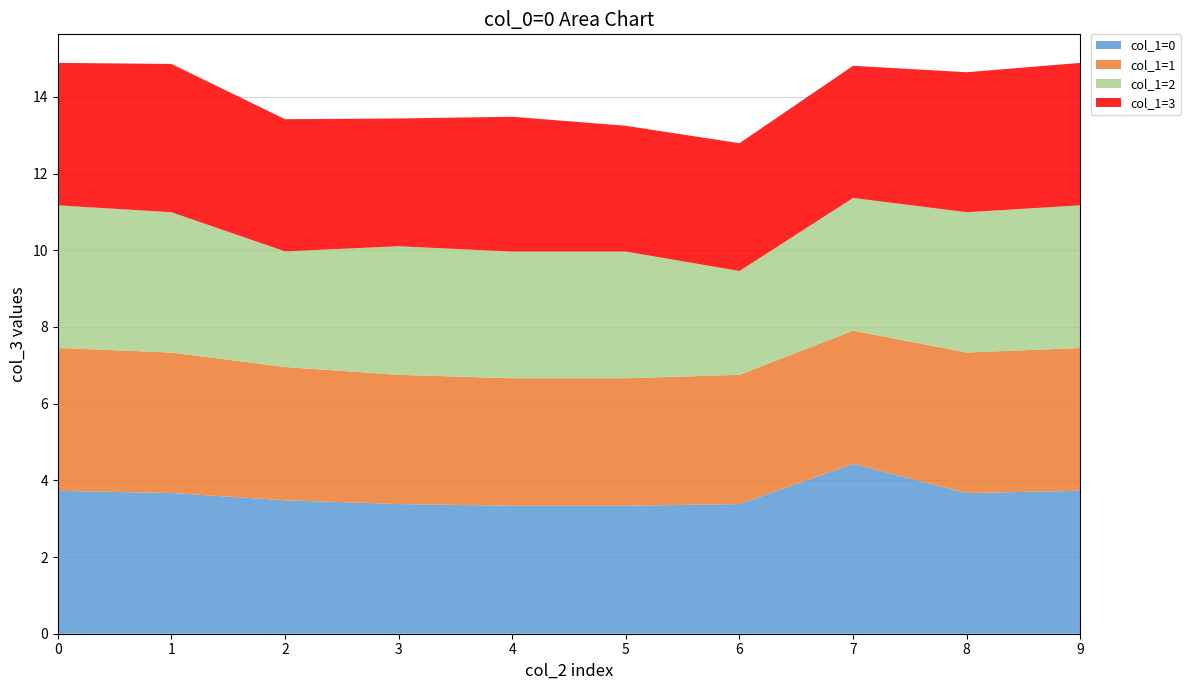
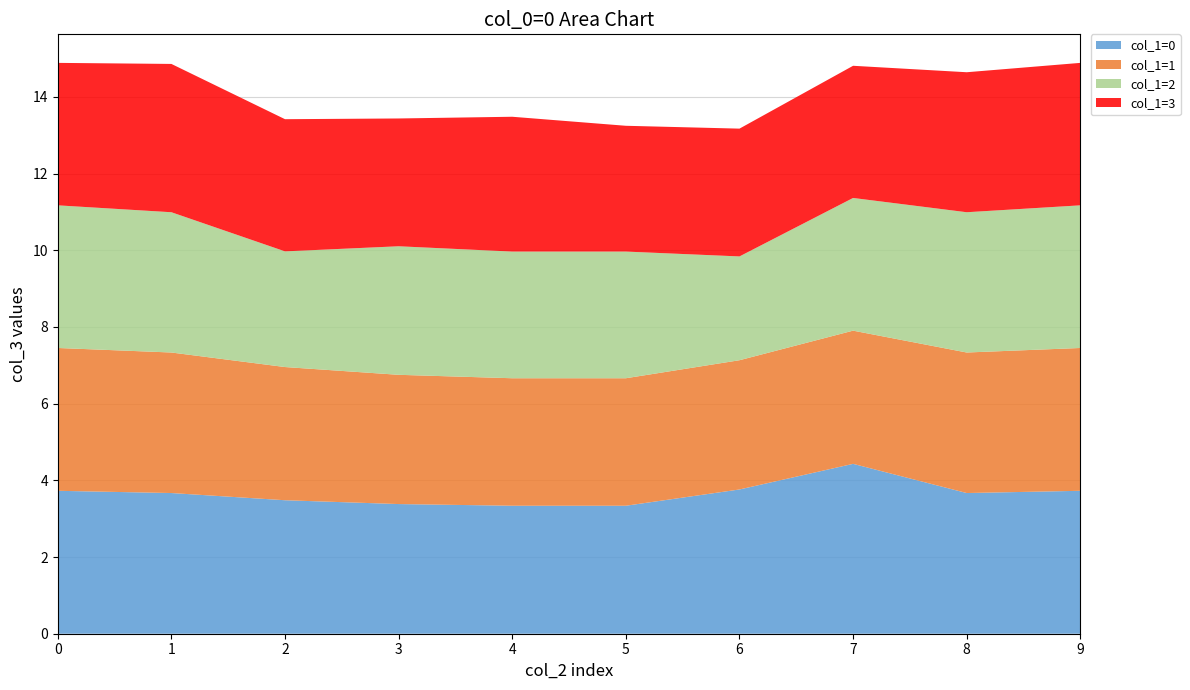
col_1=0, 6: 3.4 -> 3.8
